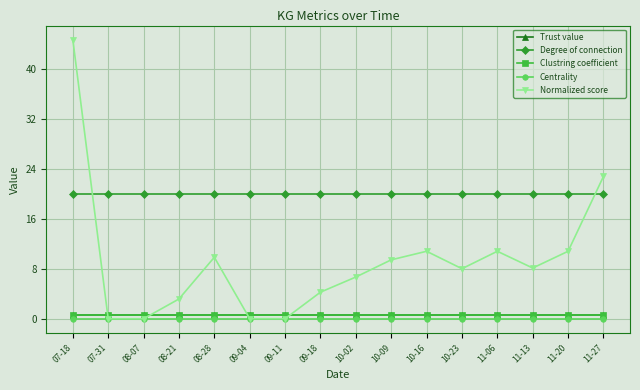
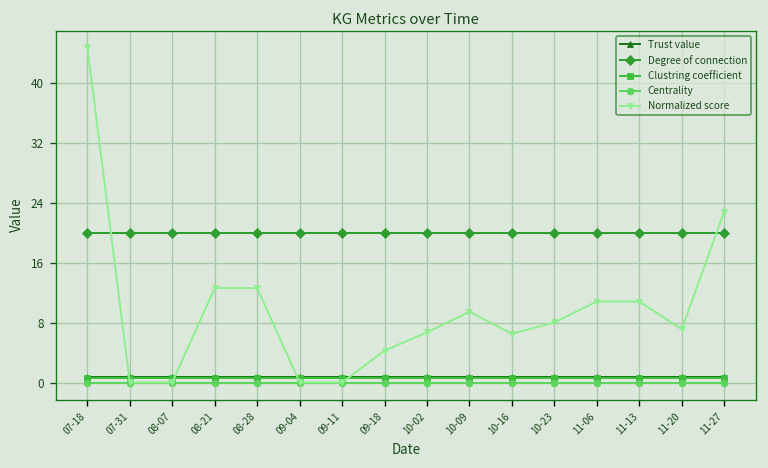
Normalized score, 08-21: 3 -> 13
Normalized score, 08-28: 10 -> 13
Normalized score, 10-16: 11 -> 7
Normalized score, 11-13: 8 -> 11
Normalized score, 11-20: 11 -> 7
